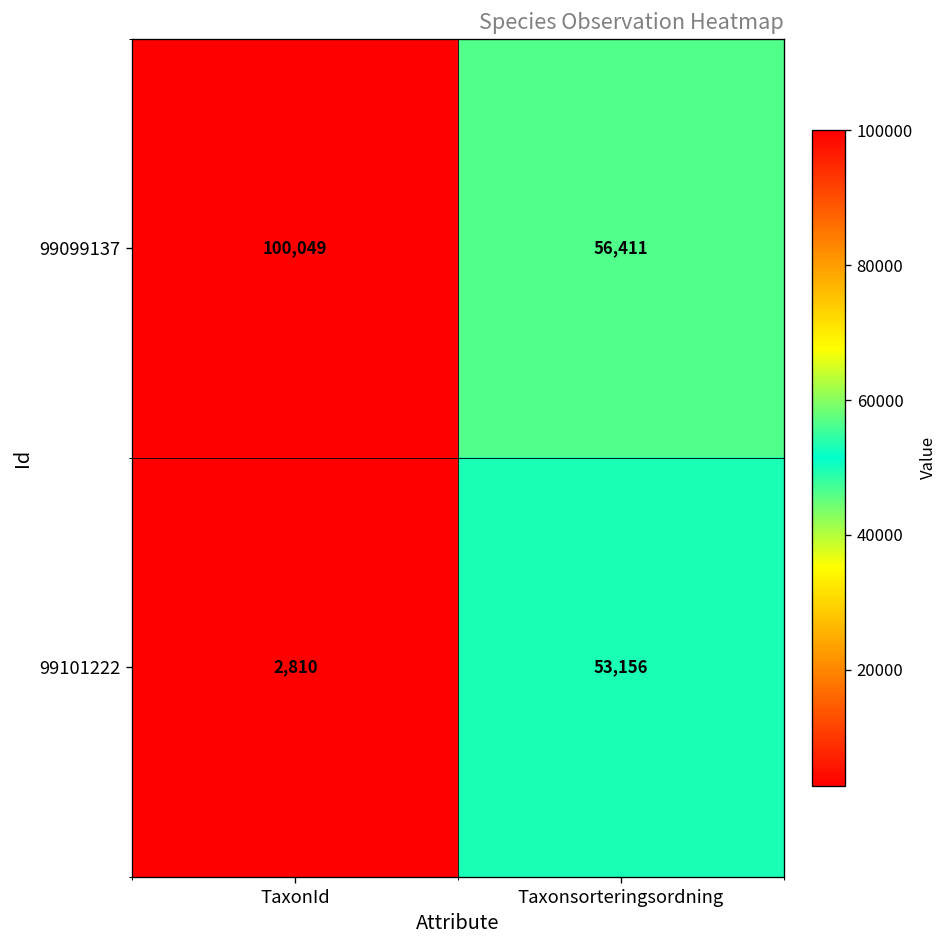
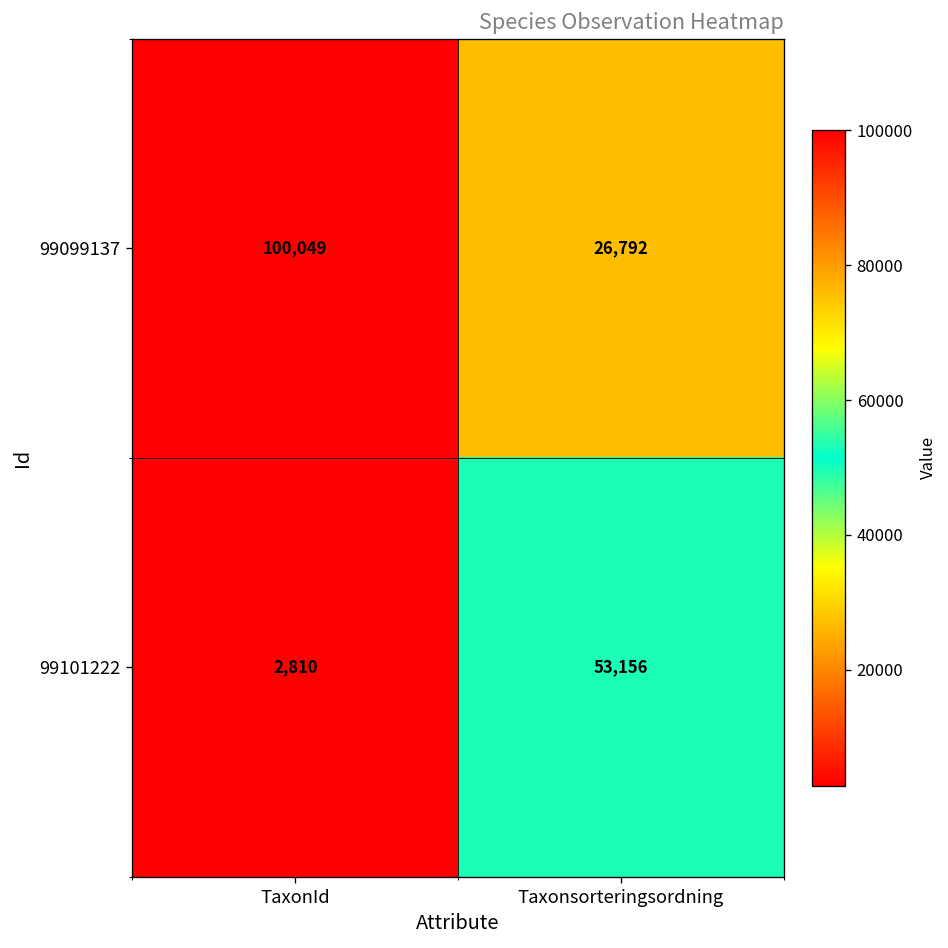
99099137, Taxonsorteringsordning: 56,411 -> 26,792
